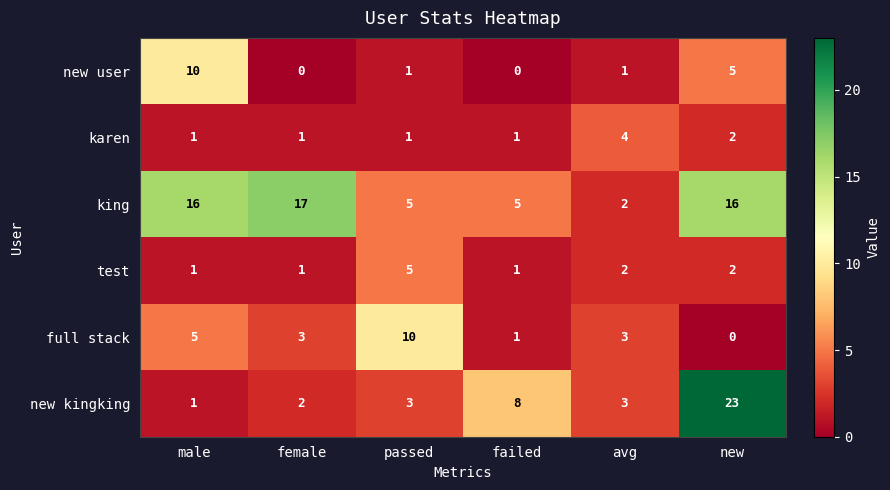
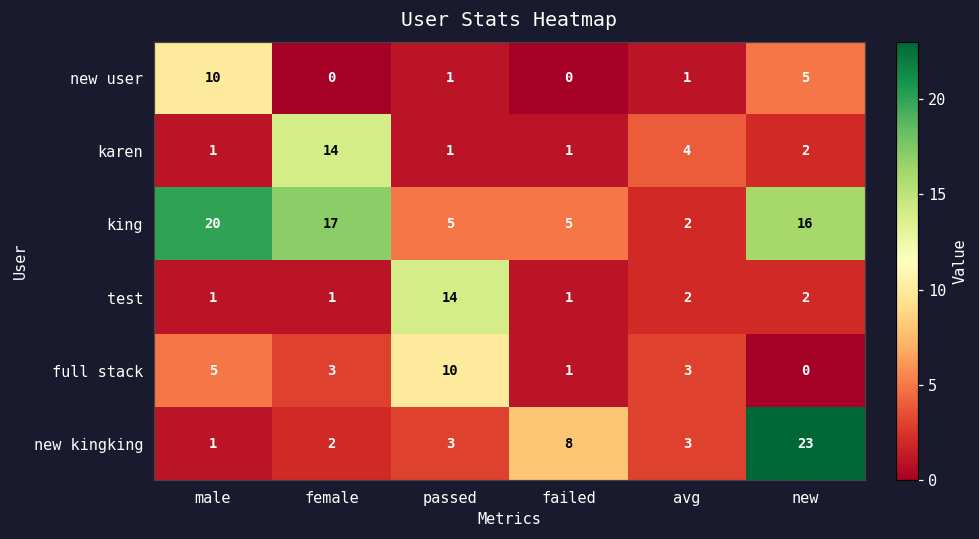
karen, female: 1 -> 14
king, male: 16 -> 20
test, passed: 5 -> 14
